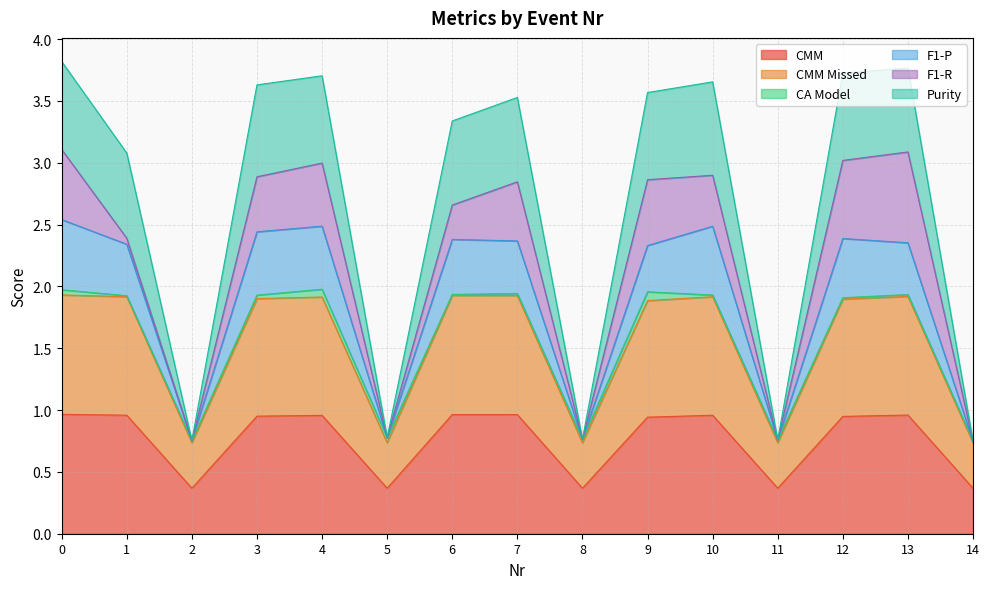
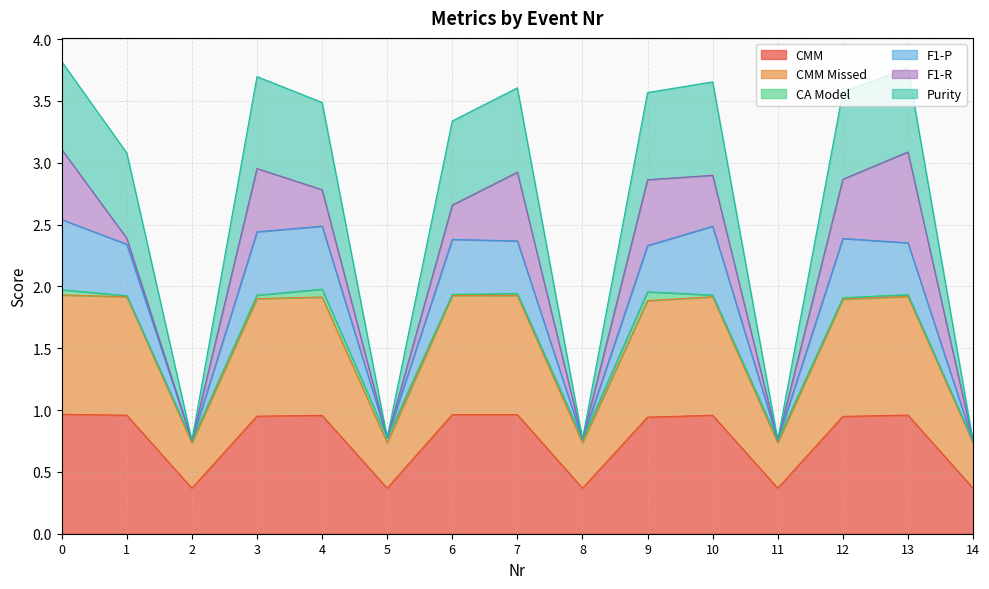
F1-R, 3: 0.45 -> 0.51
F1-R, 4: 0.51 -> 0.29
F1-R, 7: 0.48 -> 0.56
F1-R, 12: 0.63 -> 0.48
